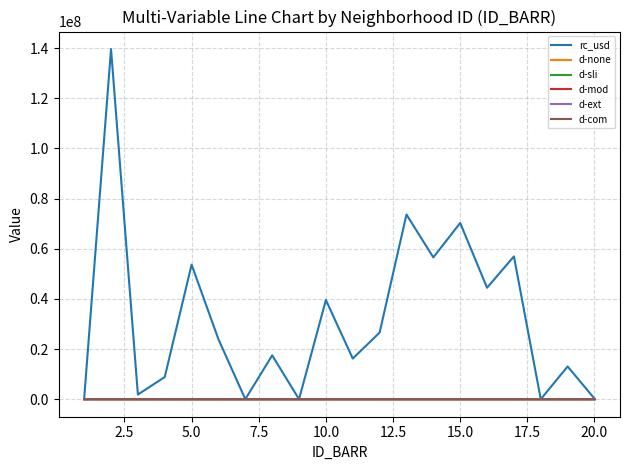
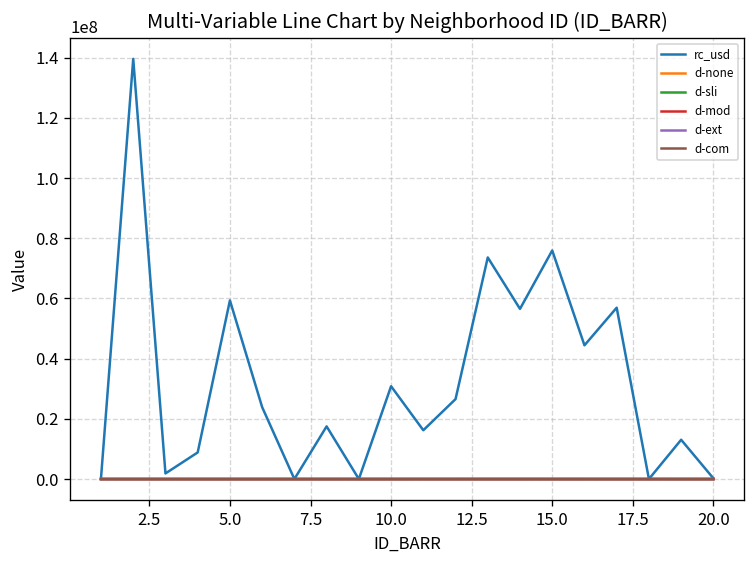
rc_usd, 5.0: 54000000 -> 59000000
rc_usd, 10.0: 40000000 -> 31000000
rc_usd, 15.0: 70000000 -> 76000000
